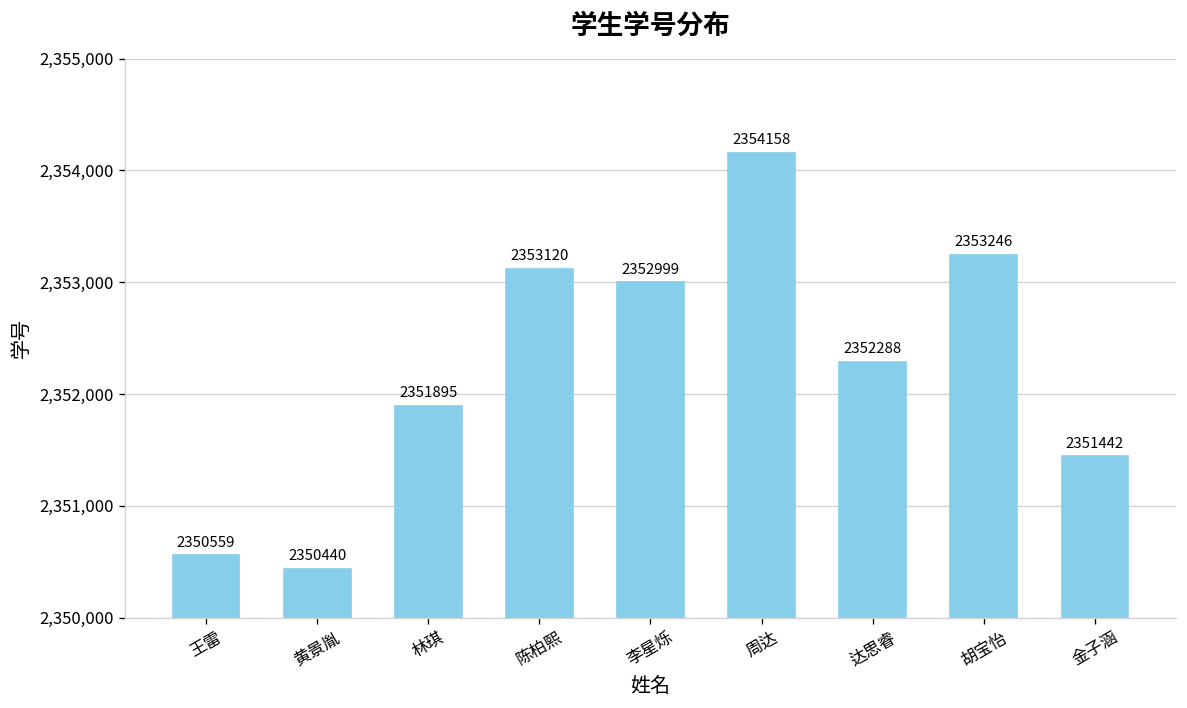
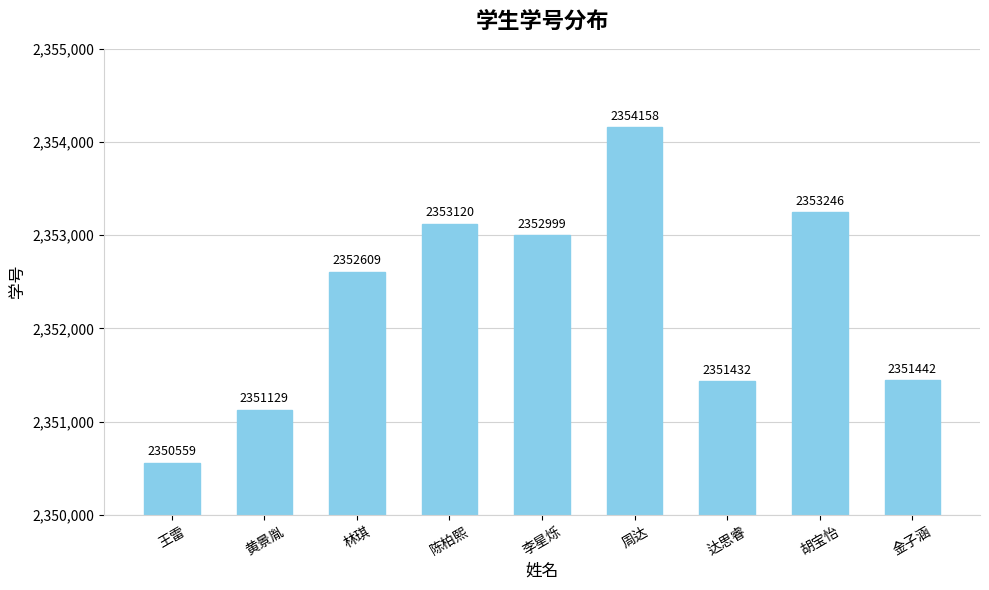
黄景胤: 2350440 -> 2351129
林琪: 2351895 -> 2352609
达思睿: 2352288 -> 2351432
